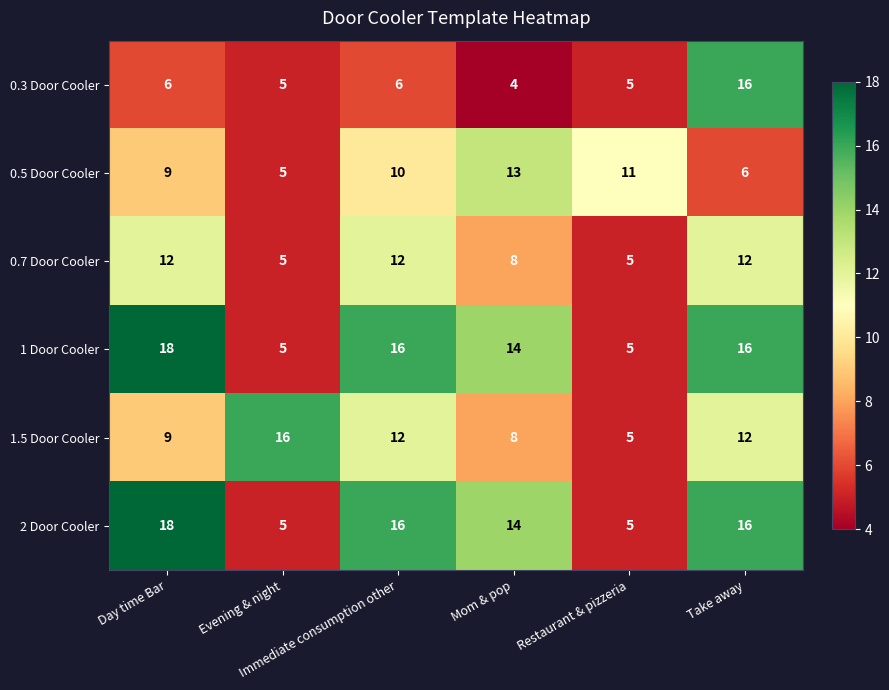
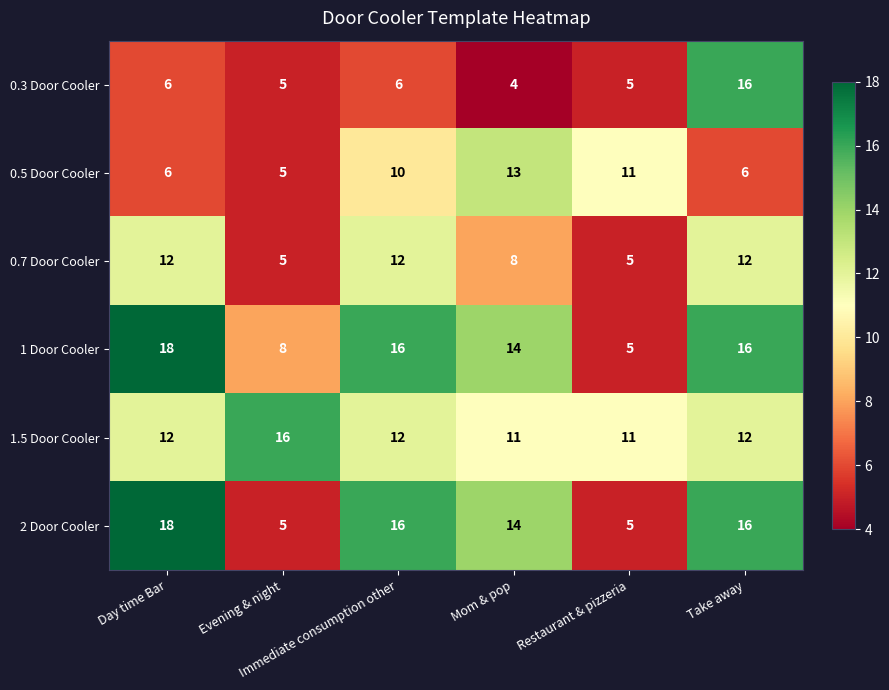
0.5 Door Cooler, Day time Bar: 9 -> 6
1 Door Cooler, Evening & night: 5 -> 8
1.5 Door Cooler, Day time Bar: 9 -> 12
1.5 Door Cooler, Mom & pop: 8 -> 11
1.5 Door Cooler, Restaurant & pizzeria: 5 -> 11
